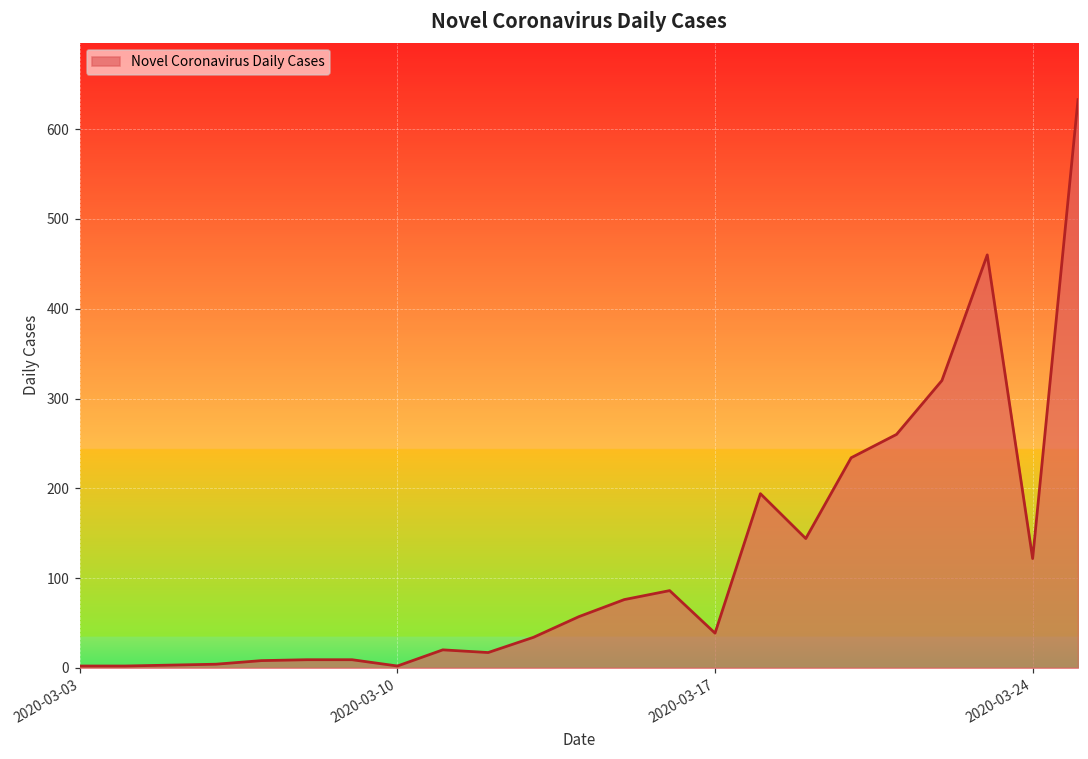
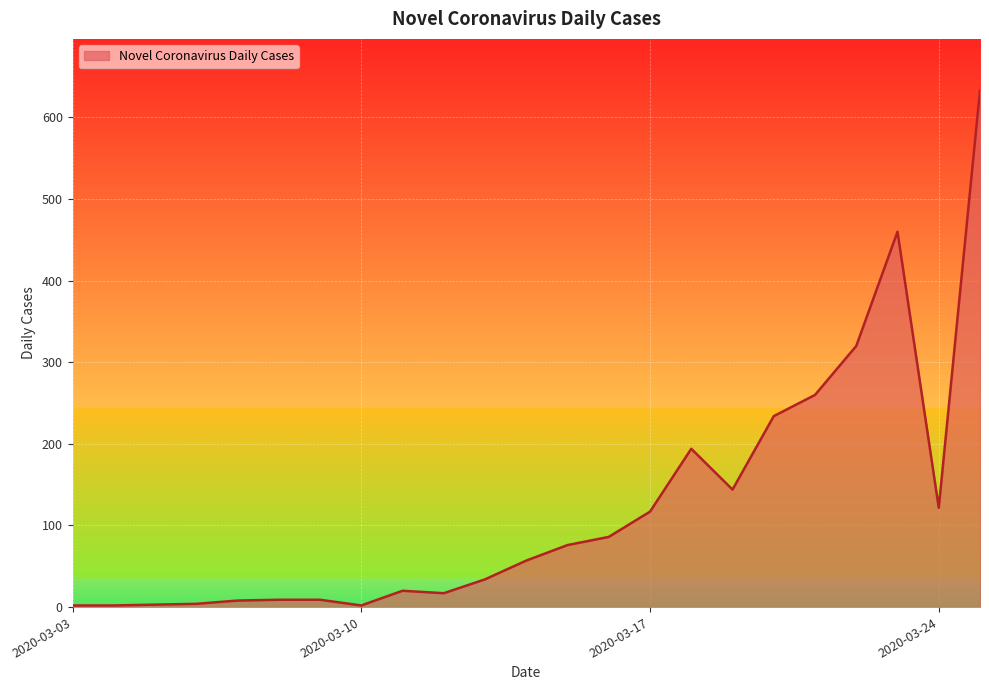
2020-03-17: 40 -> 120
